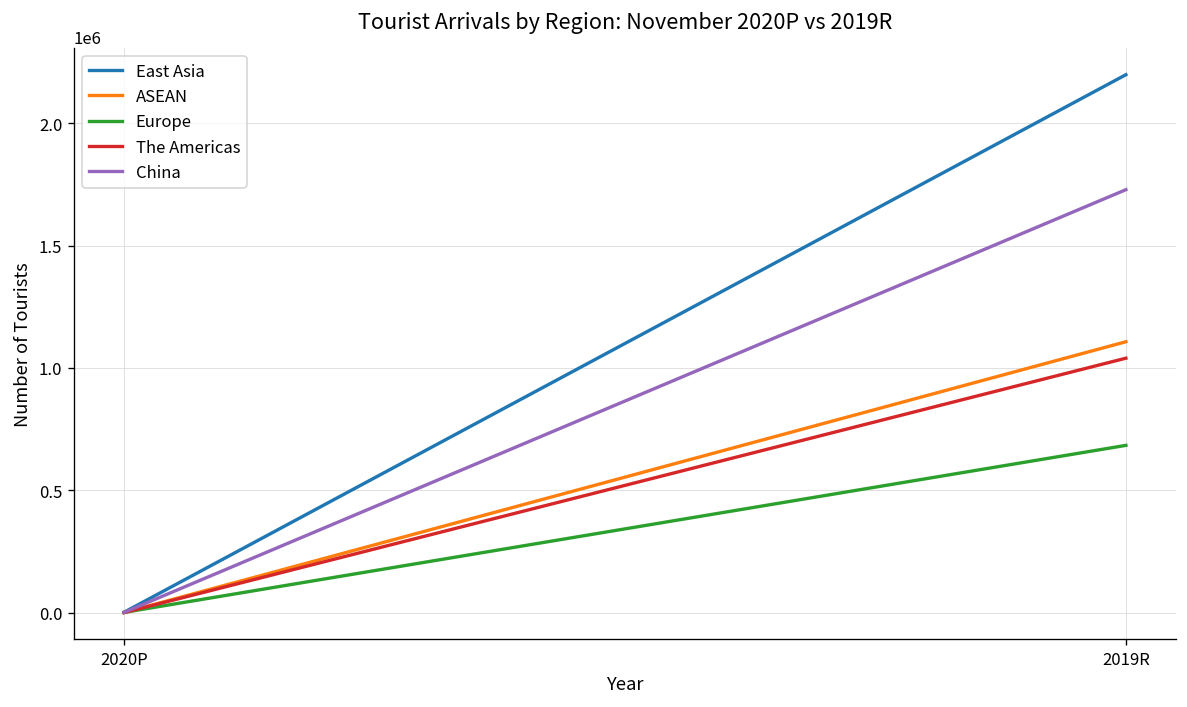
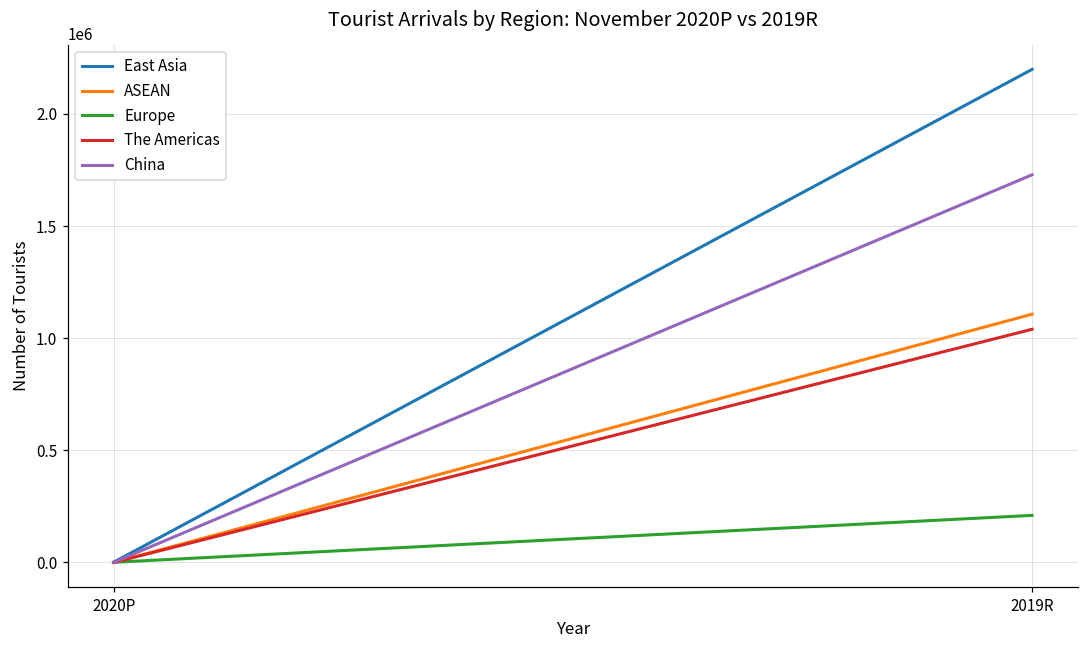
Europe, 2019R: 680000 -> 210000
